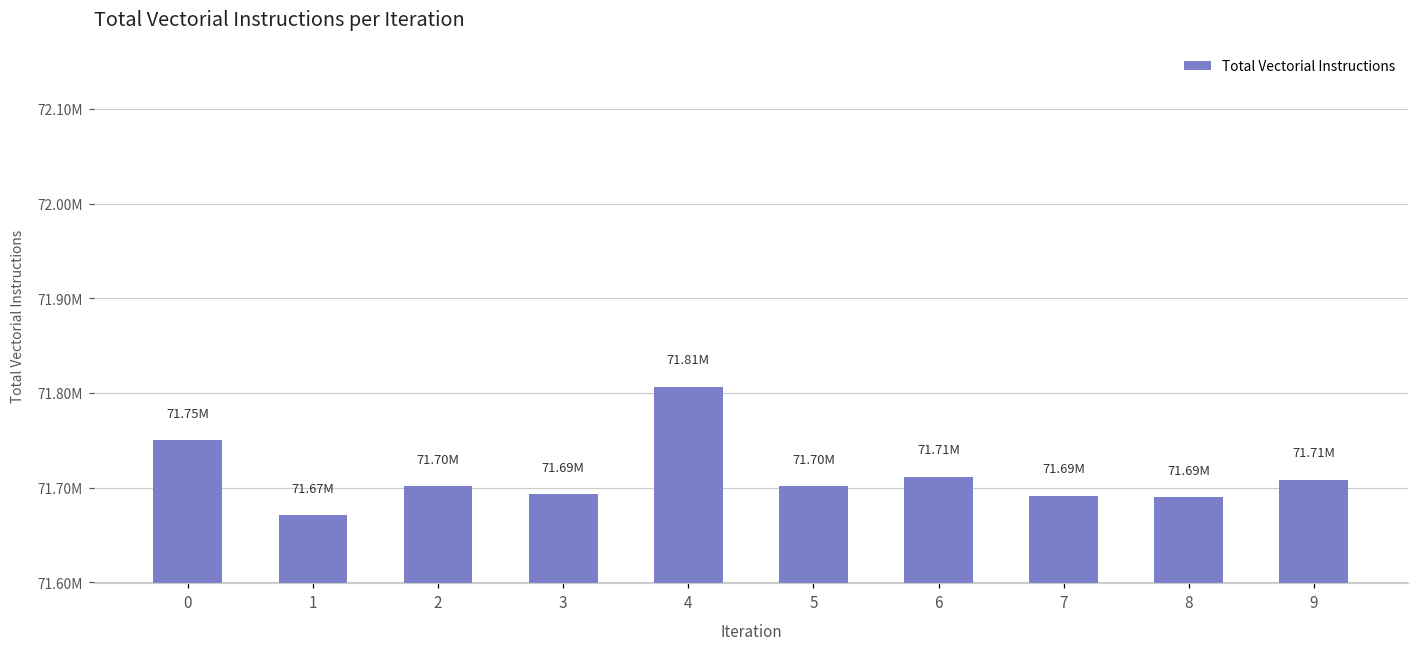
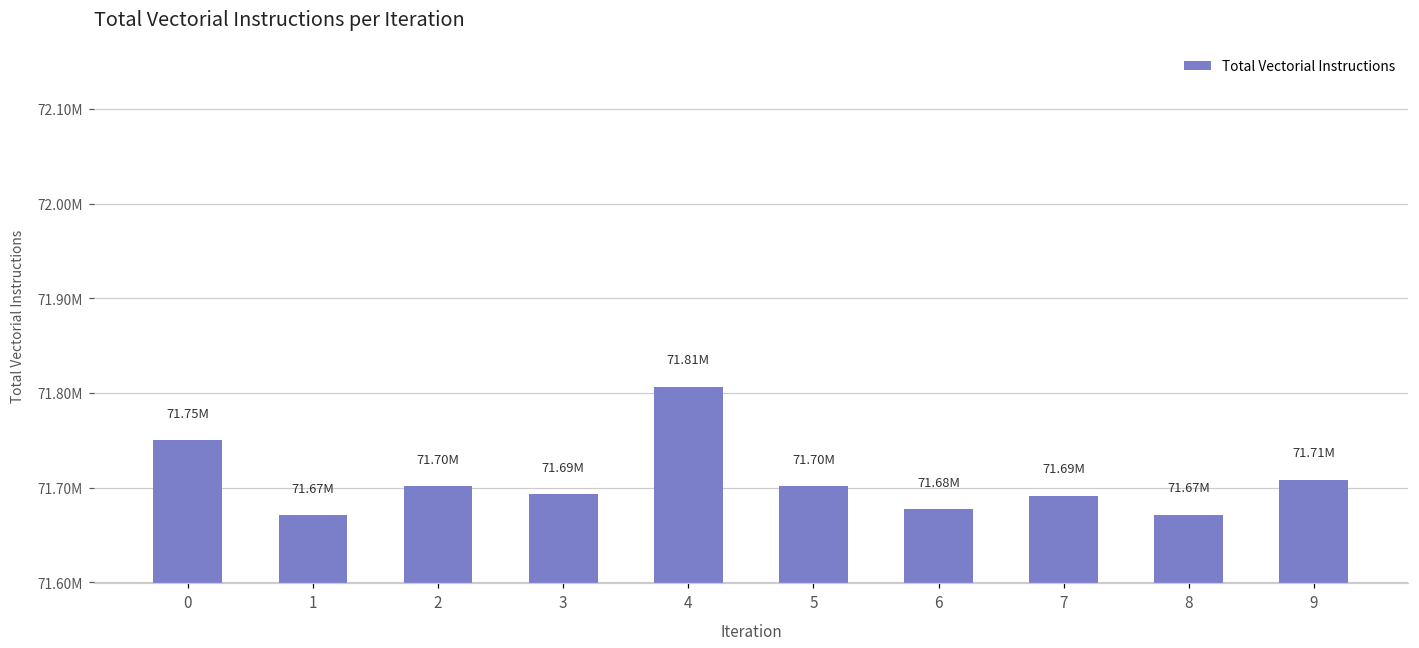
6: 71.71M -> 71.68M
8: 71.69M -> 71.67M
